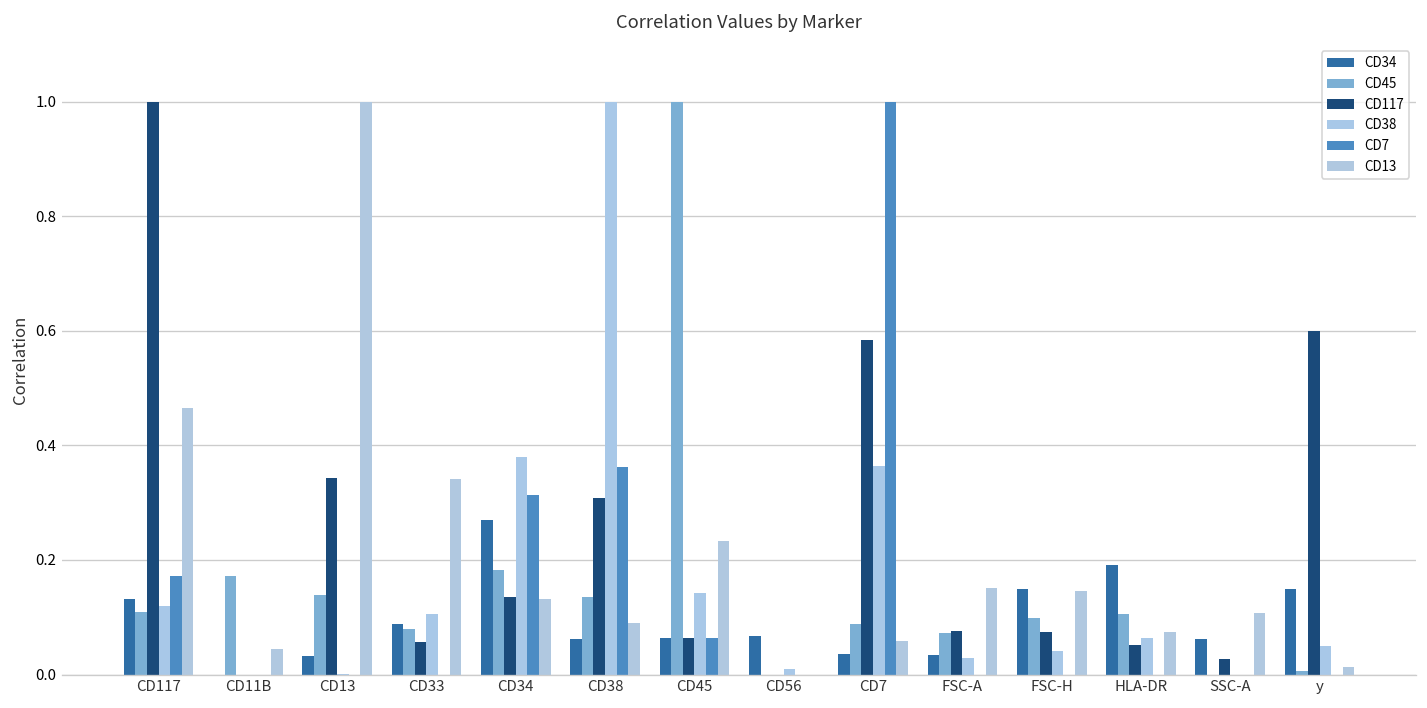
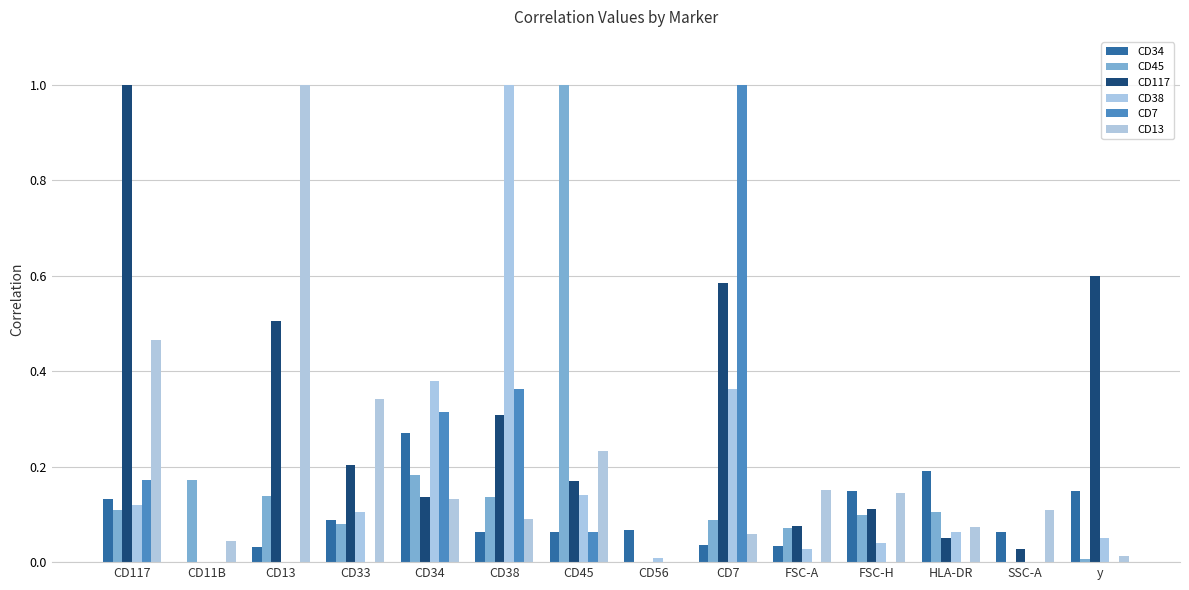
CD117, CD13: 0.34 -> 0.51
CD117, CD33: 0.06 -> 0.20
CD117, CD45: 0.06 -> 0.17
CD117, FSC-H: 0.07 -> 0.11
